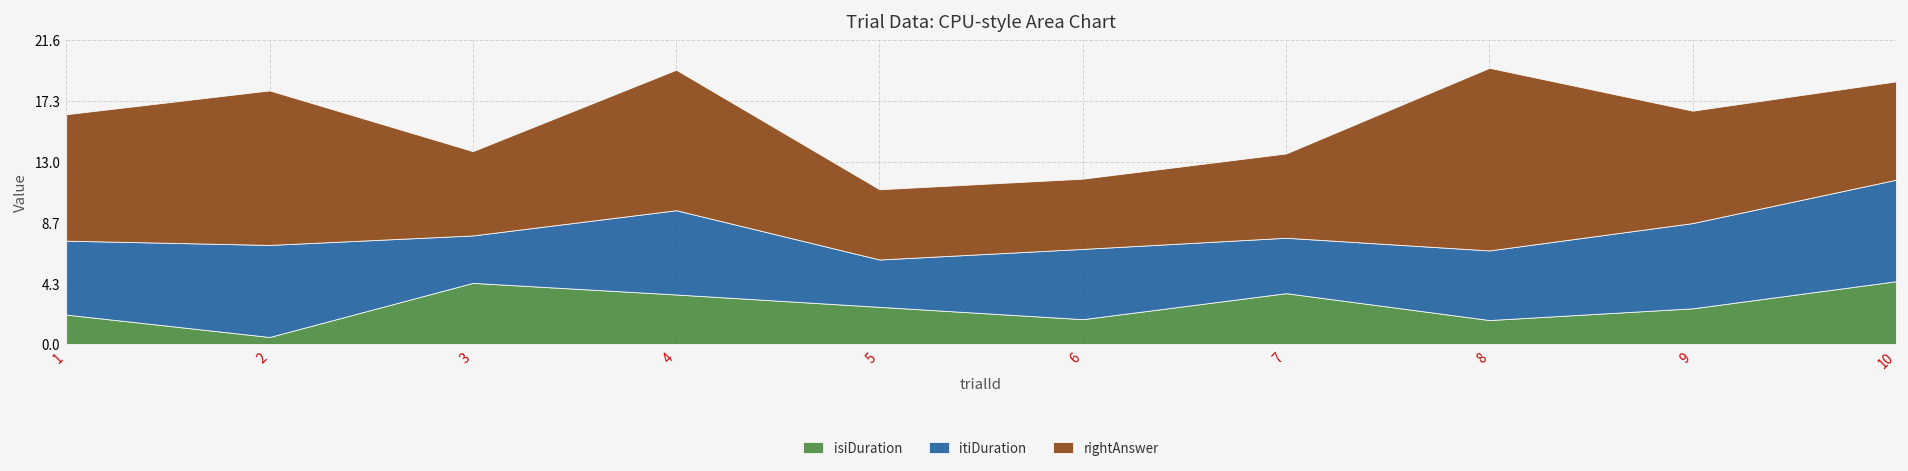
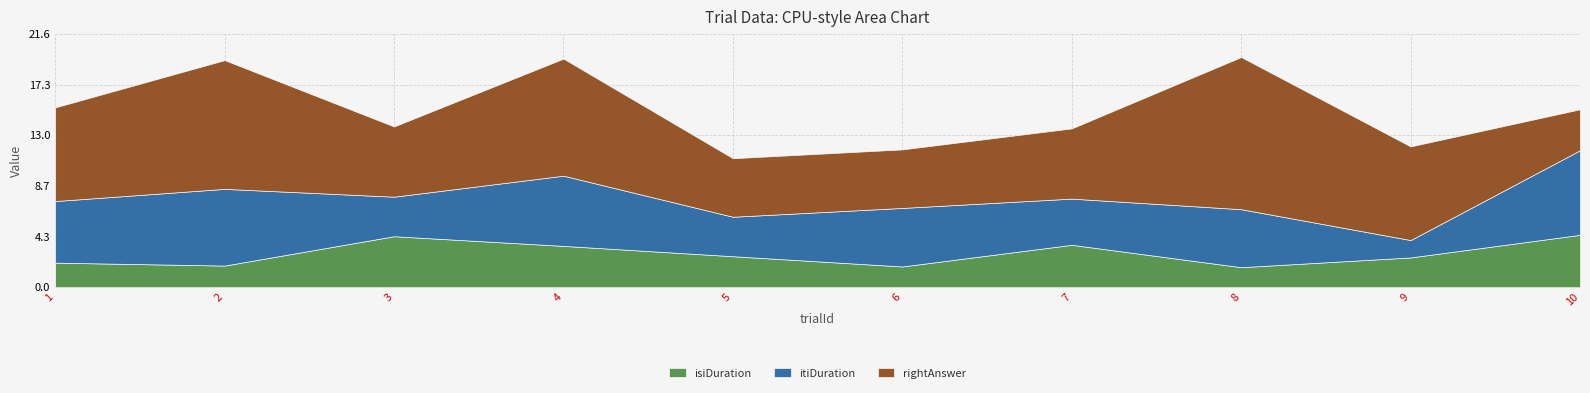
rightAnswer, 1: 9 -> 8
isiDuration, 2: 0.5 -> 1.8
itiDuration, 9: 6.1 -> 1.5
rightAnswer, 10: 7.0 -> 3.5
